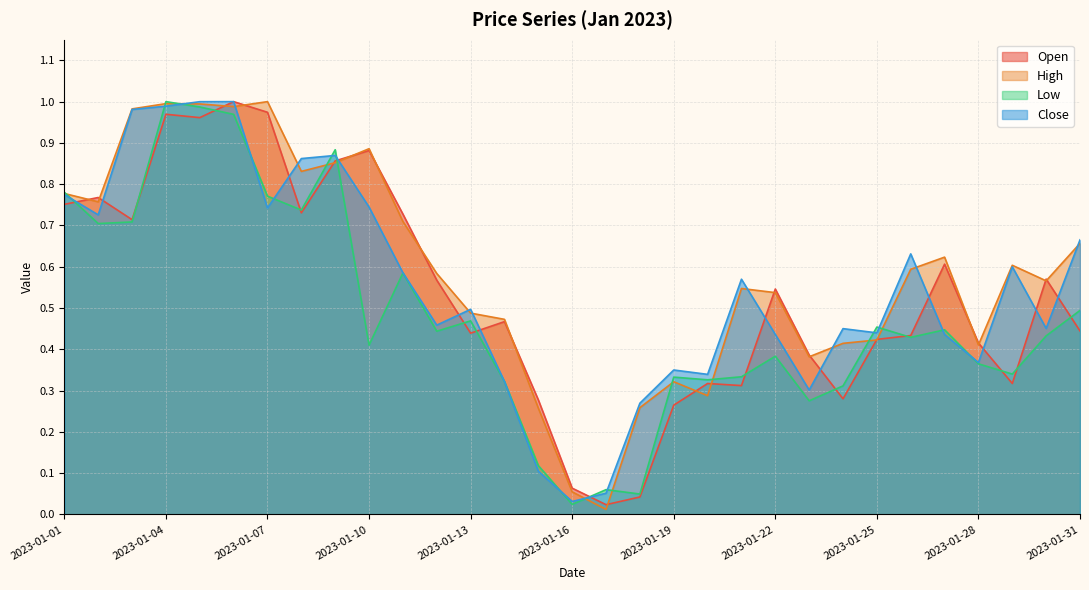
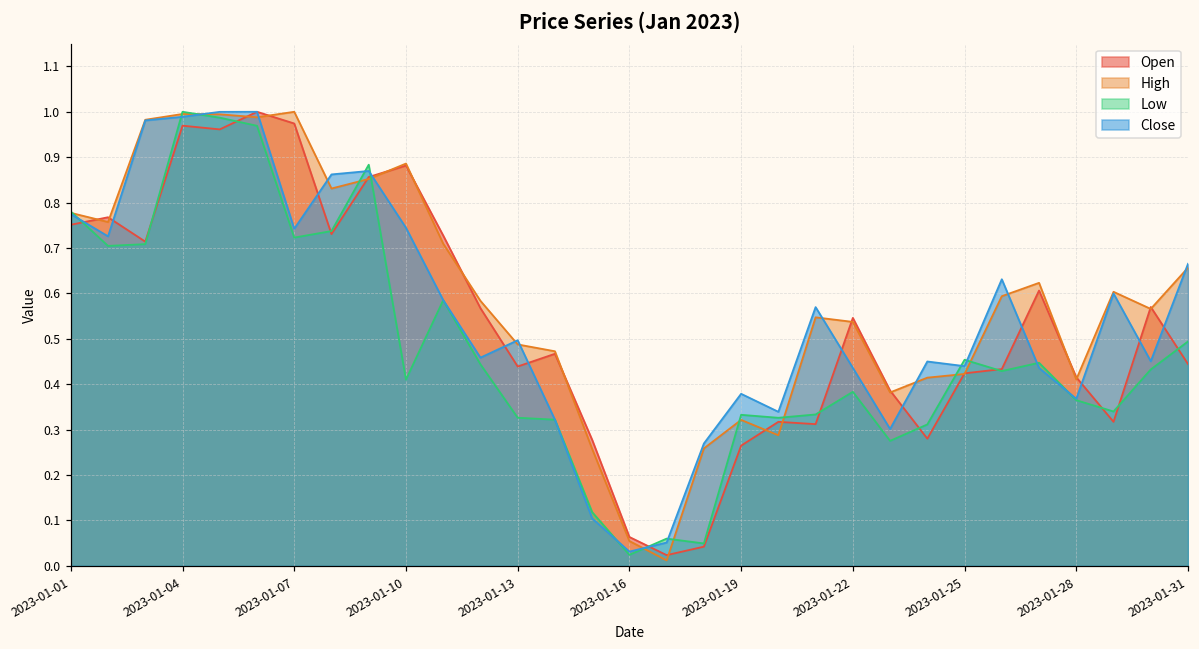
Low, 2023-01-07: 0.77 -> 0.72
Low, 2023-01-13: 0.47 -> 0.33
Close, 2023-01-19: 0.35 -> 0.38
